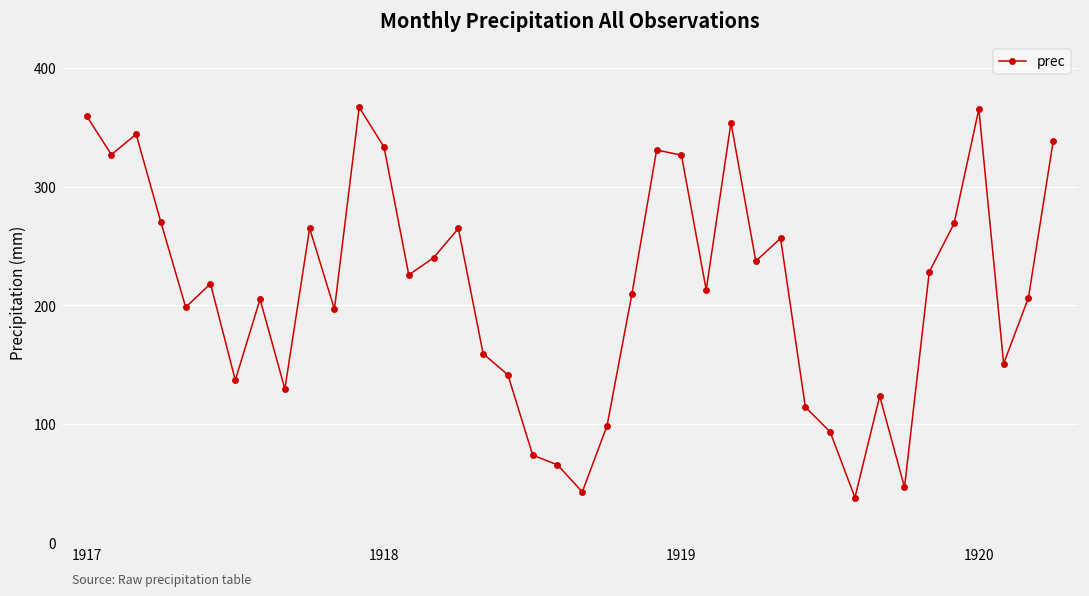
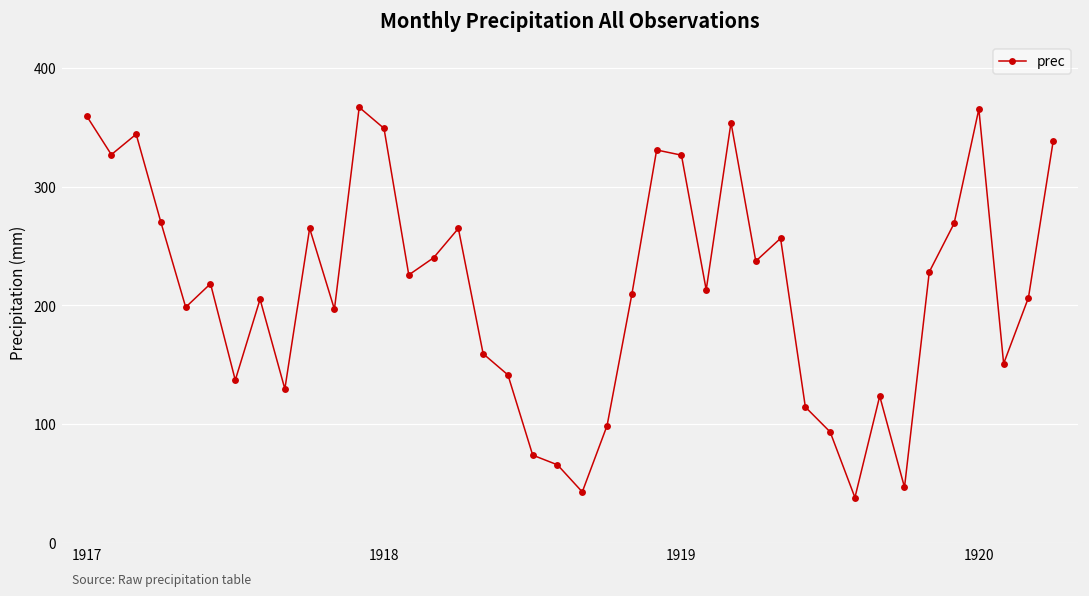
1918: 334 -> 349
